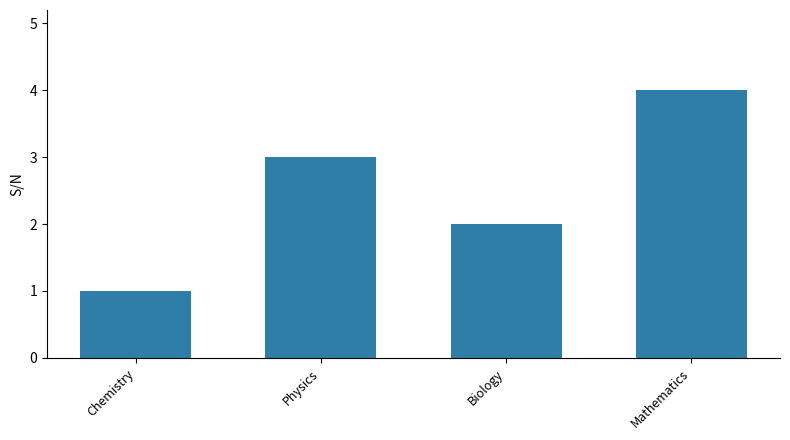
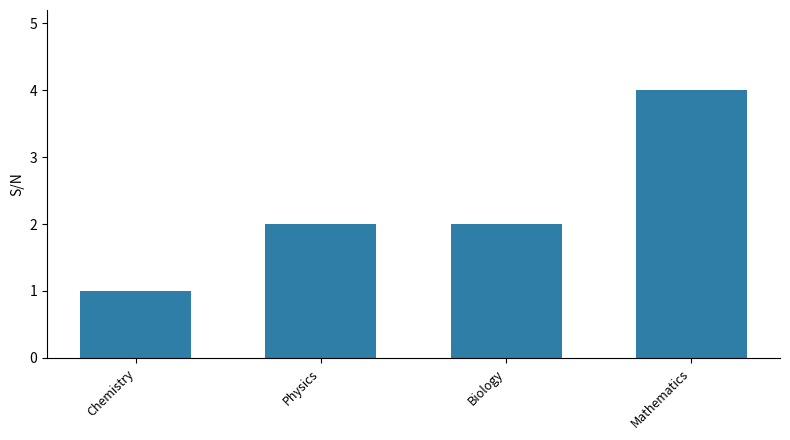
Physics: 3 -> 2
